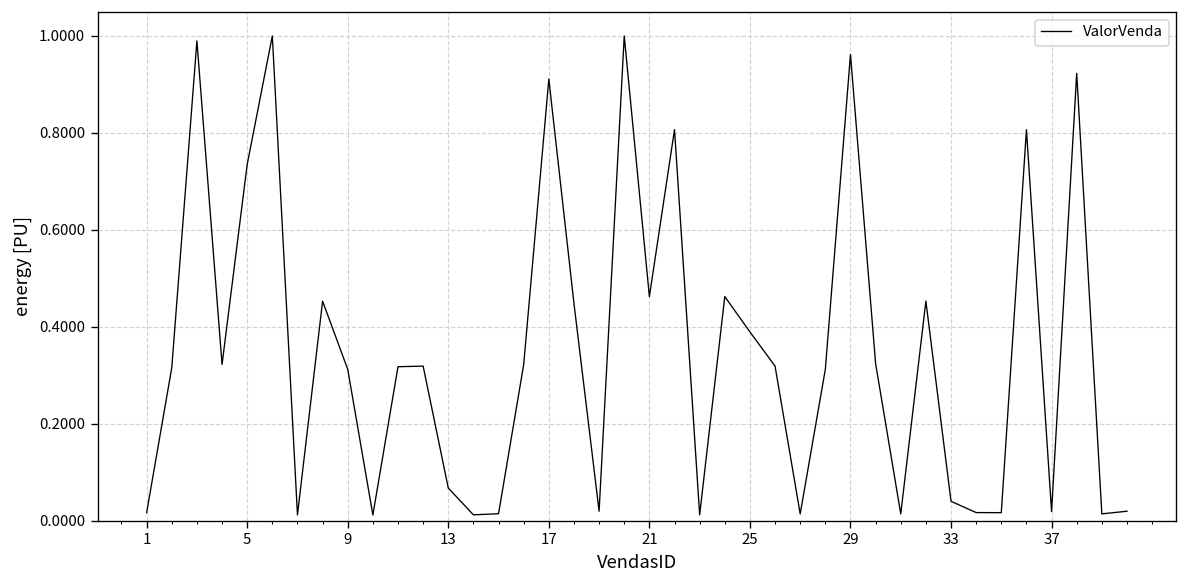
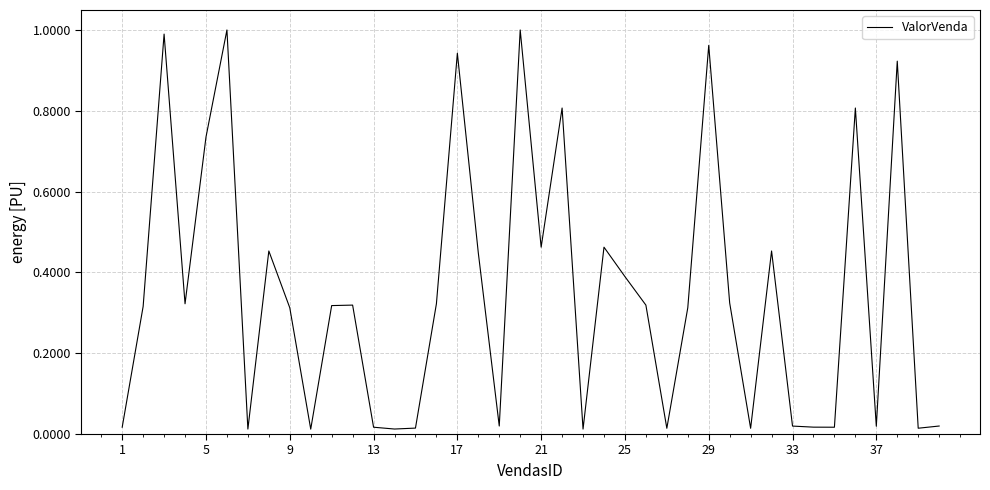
13: 0.07 -> 0.02
17: 0.91 -> 0.94
33: 0.04 -> 0.02
